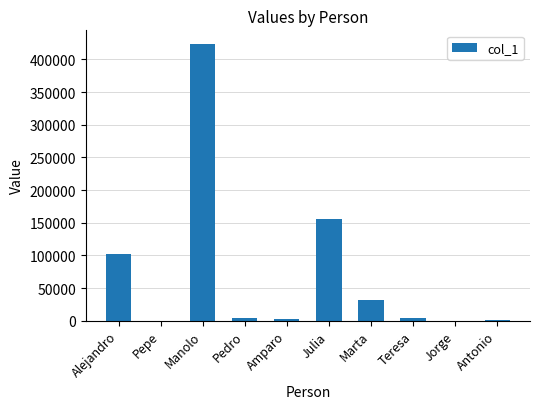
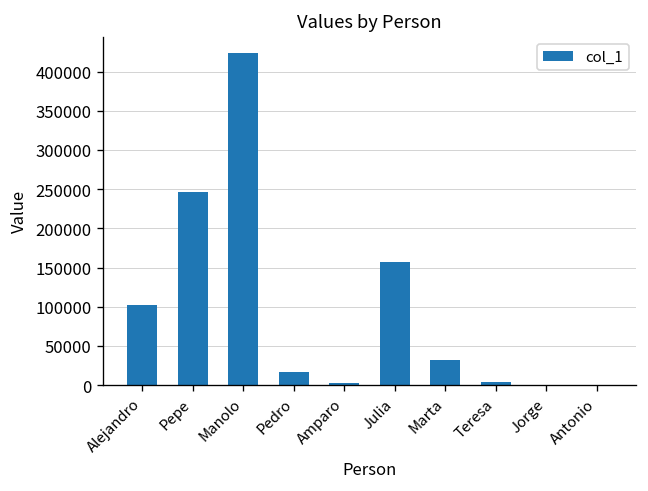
Pepe: 0 -> 250000
Pedro: 0 -> 20000
